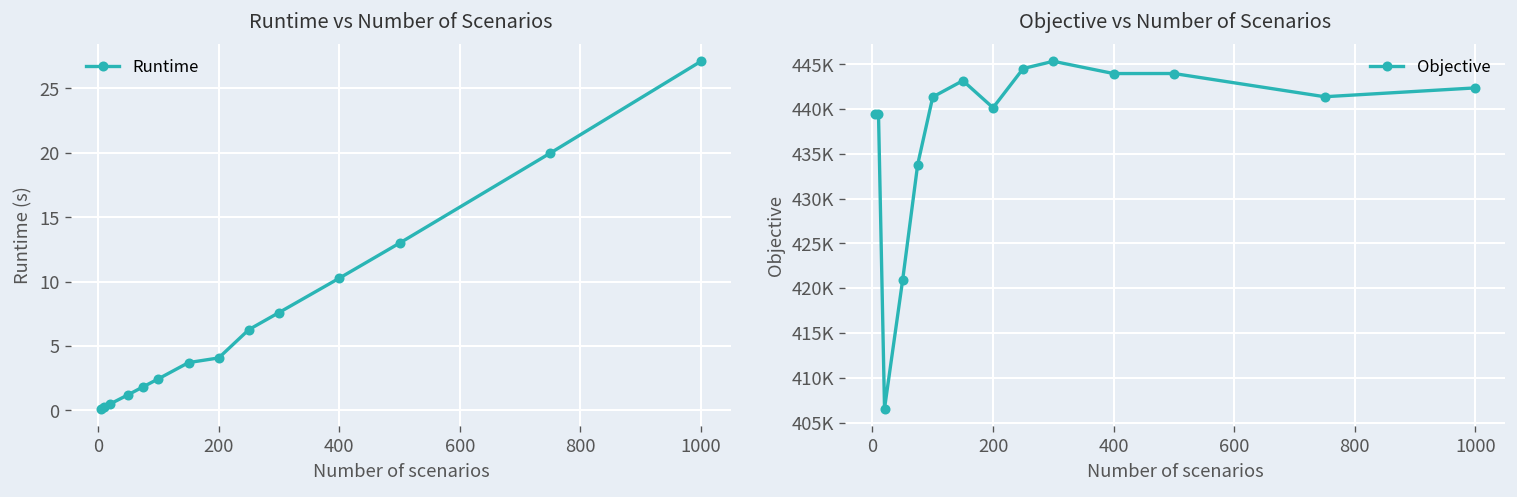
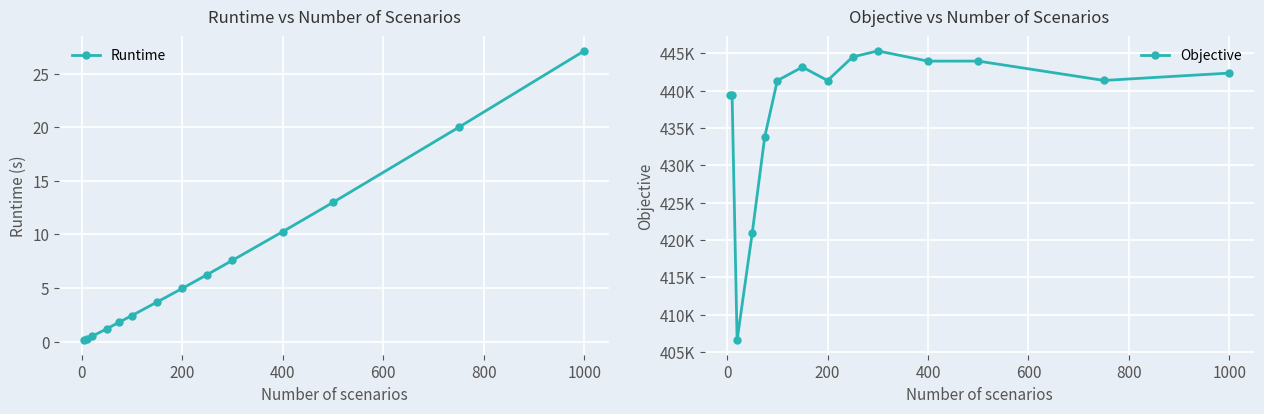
Runtime vs Number of Scenarios, 200: 4.1 -> 5.0
Objective vs Number of Scenarios, 200: 440000 -> 441000
